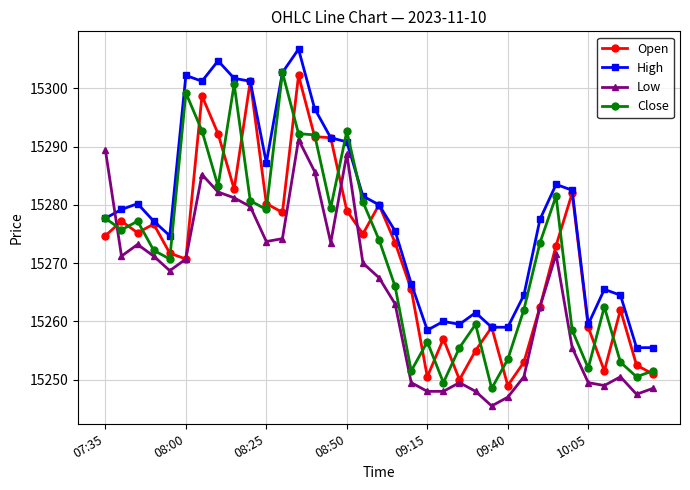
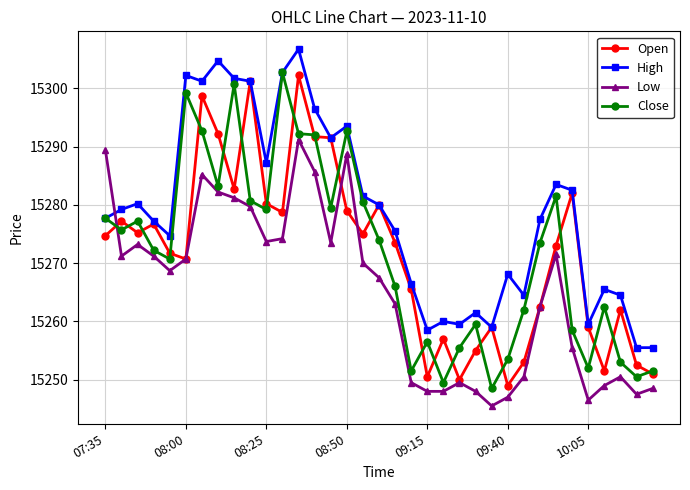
High, 08:50: 15291 -> 15294
High, 09:40: 15259 -> 15268
Low, 10:05: 15250 -> 15247
